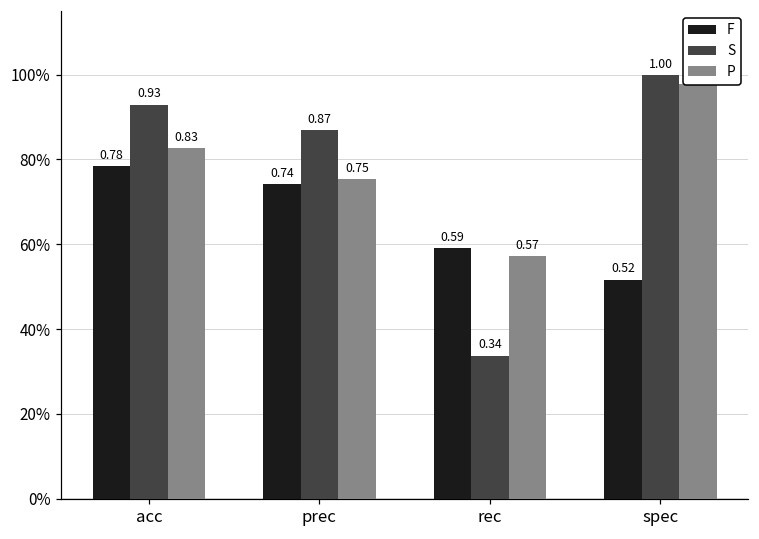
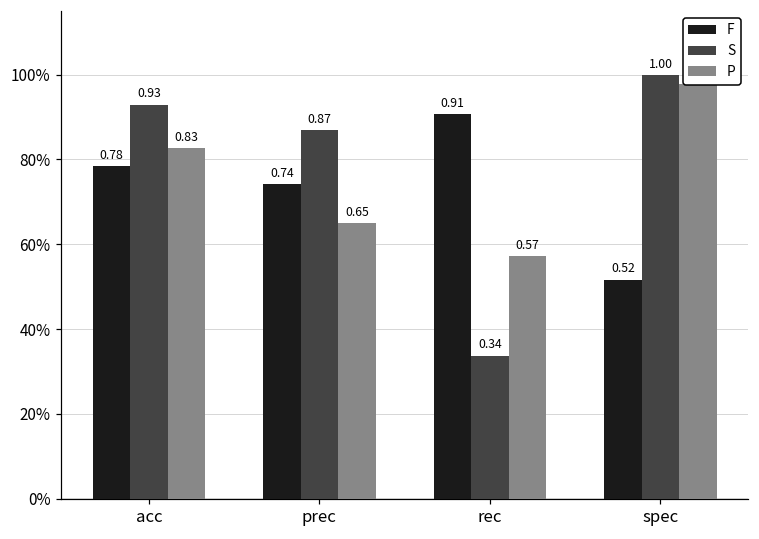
P, prec: 0.75 -> 0.65
F, rec: 0.59 -> 0.91
